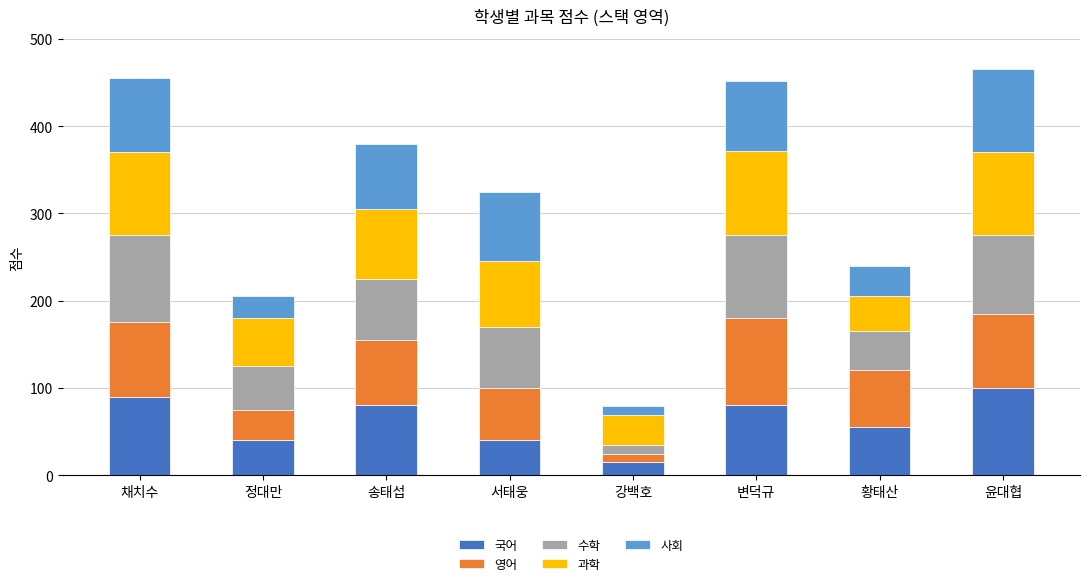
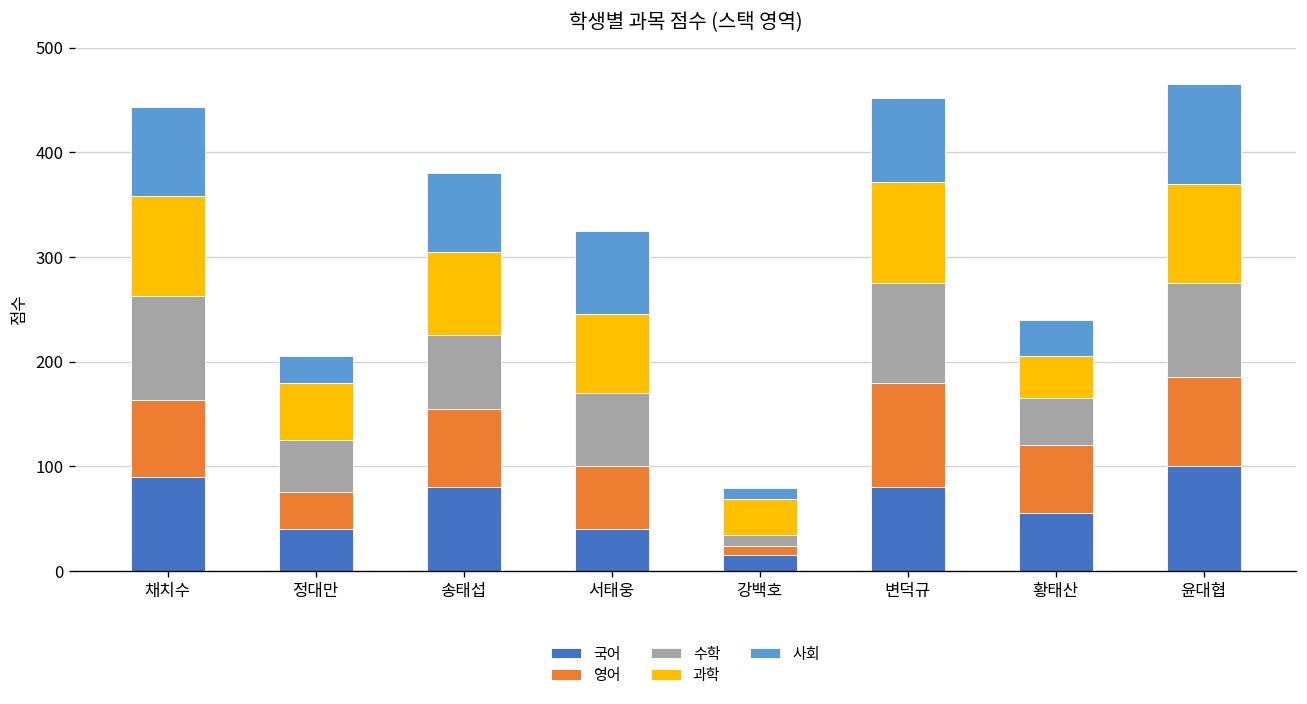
영어, 채치수: 90 -> 70
